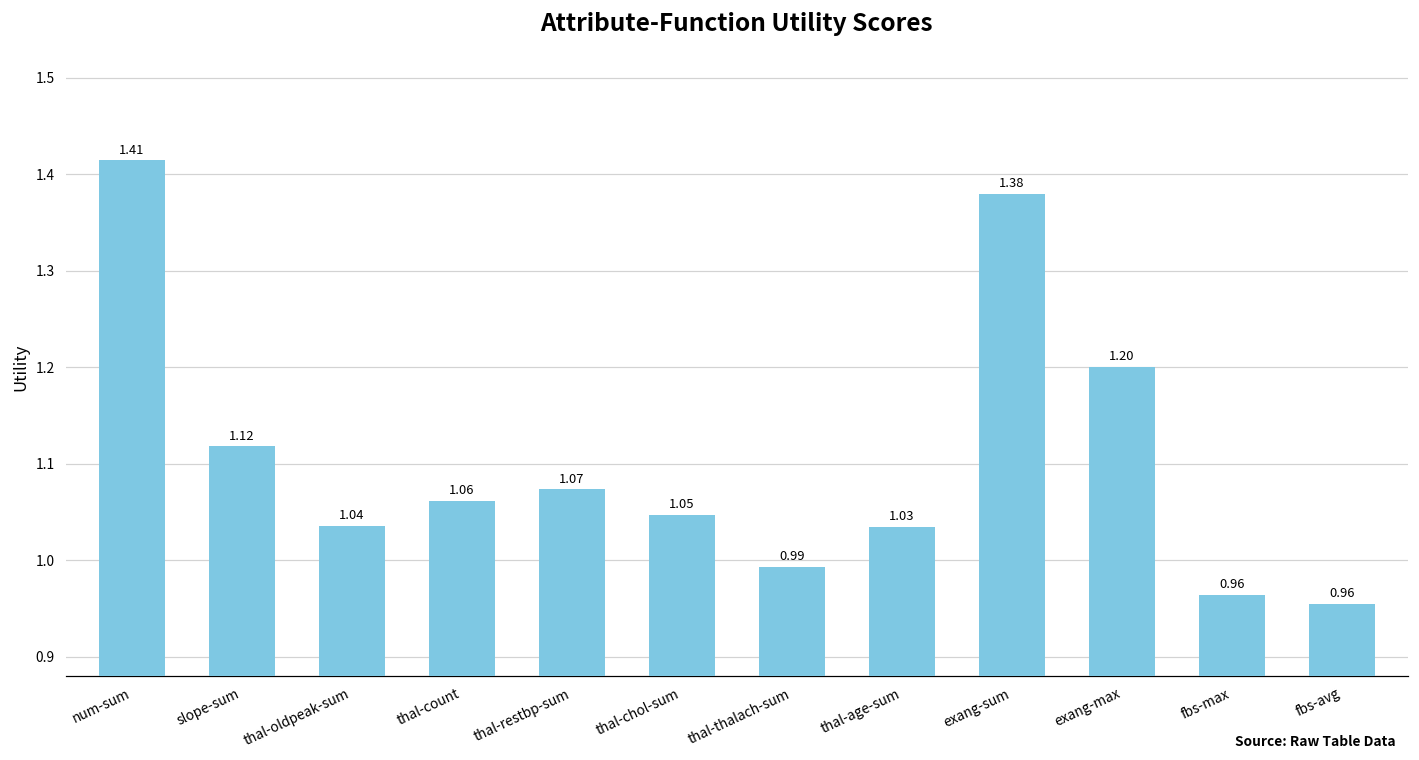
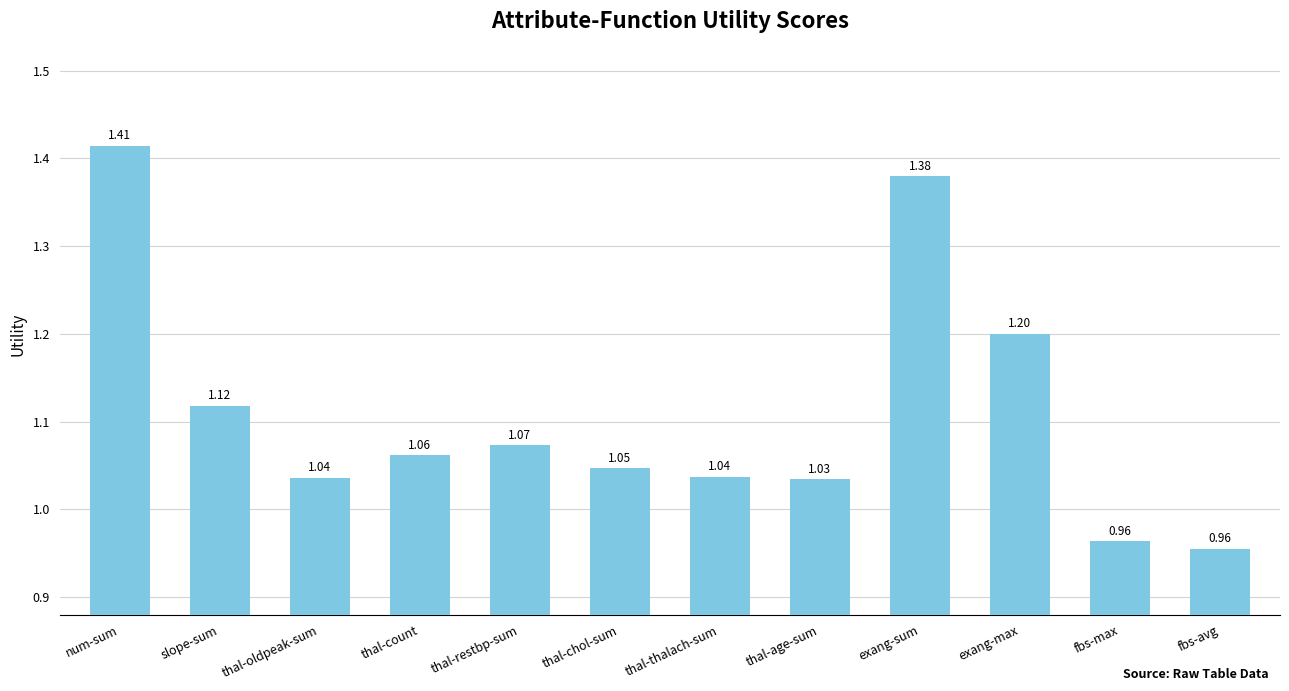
thal-thalach-sum: 0.99 -> 1.04
